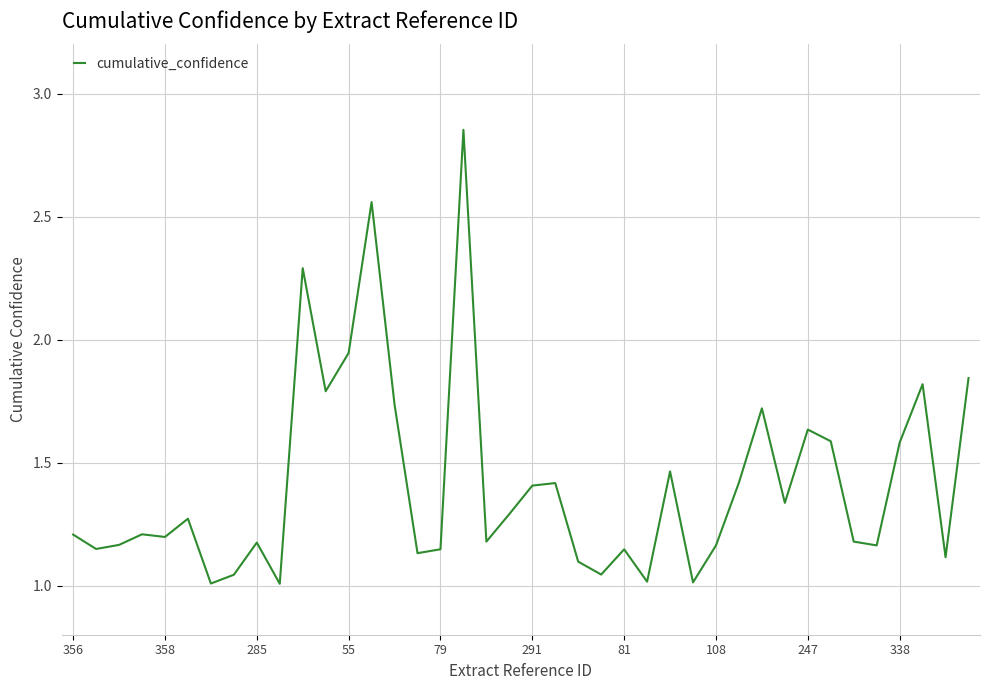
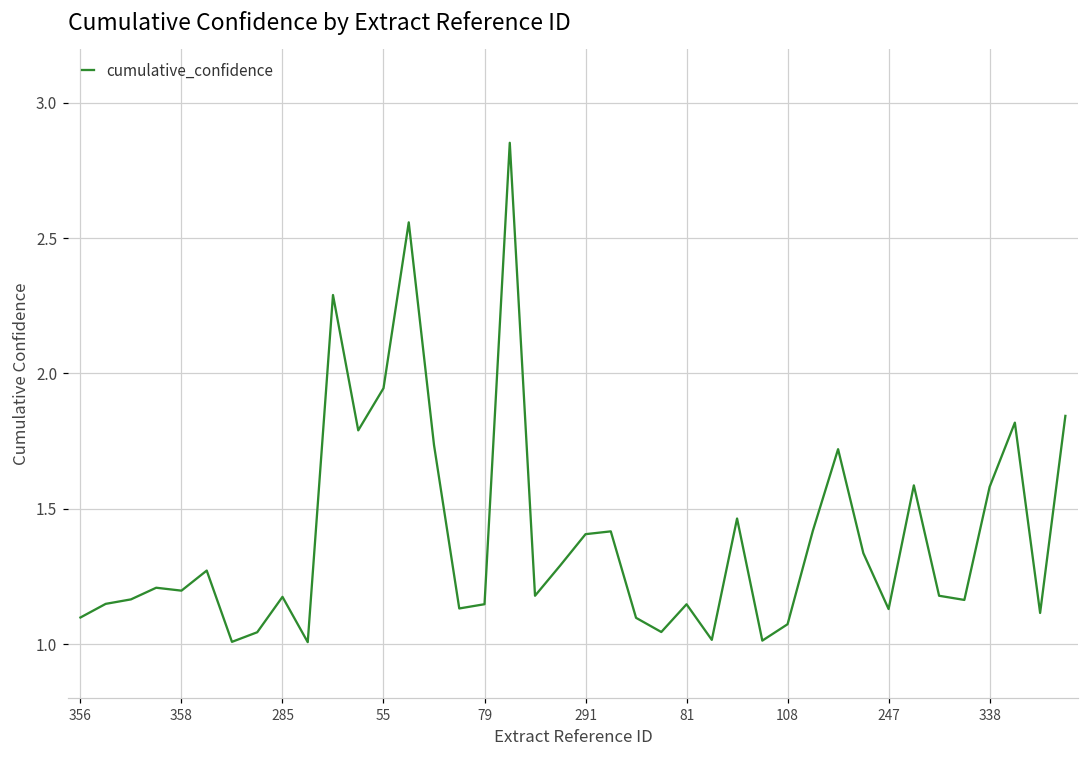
356: 1.21 -> 1.10
108: 1.16 -> 1.07
247: 1.63 -> 1.13
